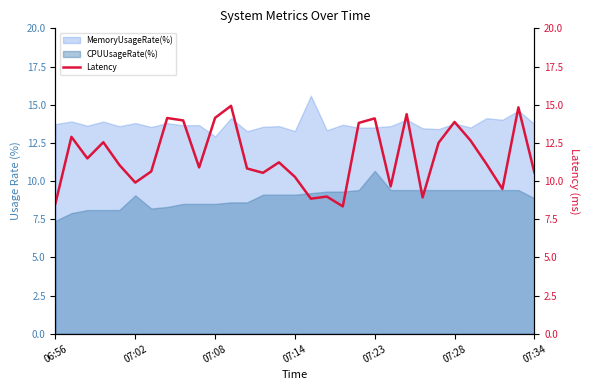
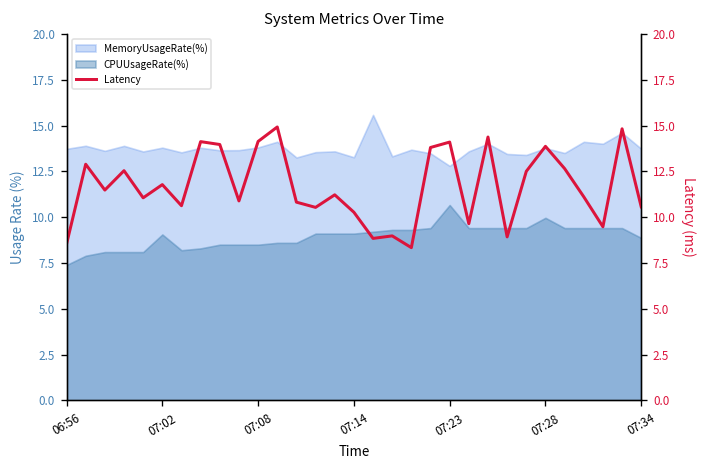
MemoryUsageRate(%), 07:08: 12.9 -> 13.8
MemoryUsageRate(%), 07:23: 13.5 -> 12.8
CPUUsageRate(%), 07:28: 9.4 -> 10.0
Latency, 07:02: 9.9 -> 11.8
